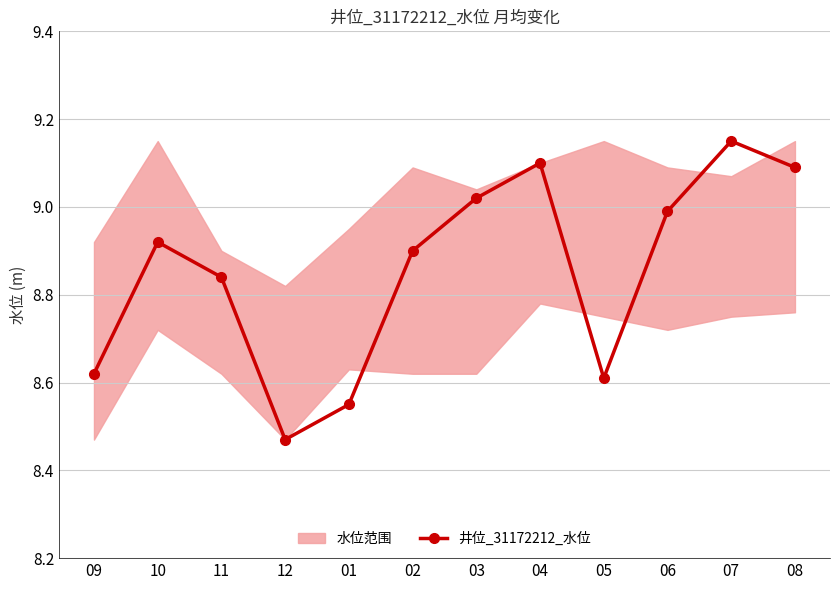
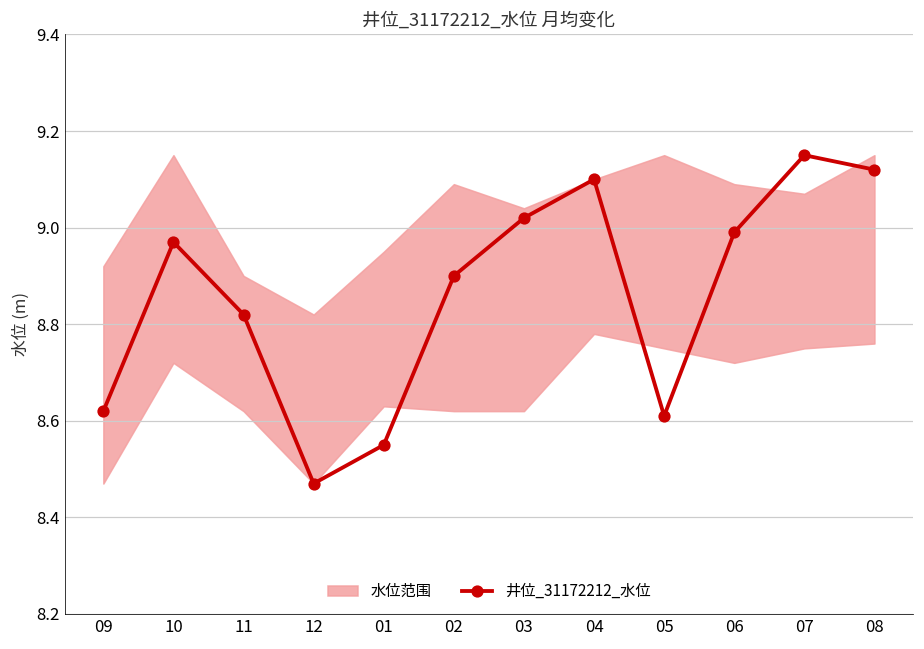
井位_31172212_水位, 10: 8.92 -> 8.97
井位_31172212_水位, 11: 8.84 -> 8.82
井位_31172212_水位, 08: 9.09 -> 9.12
